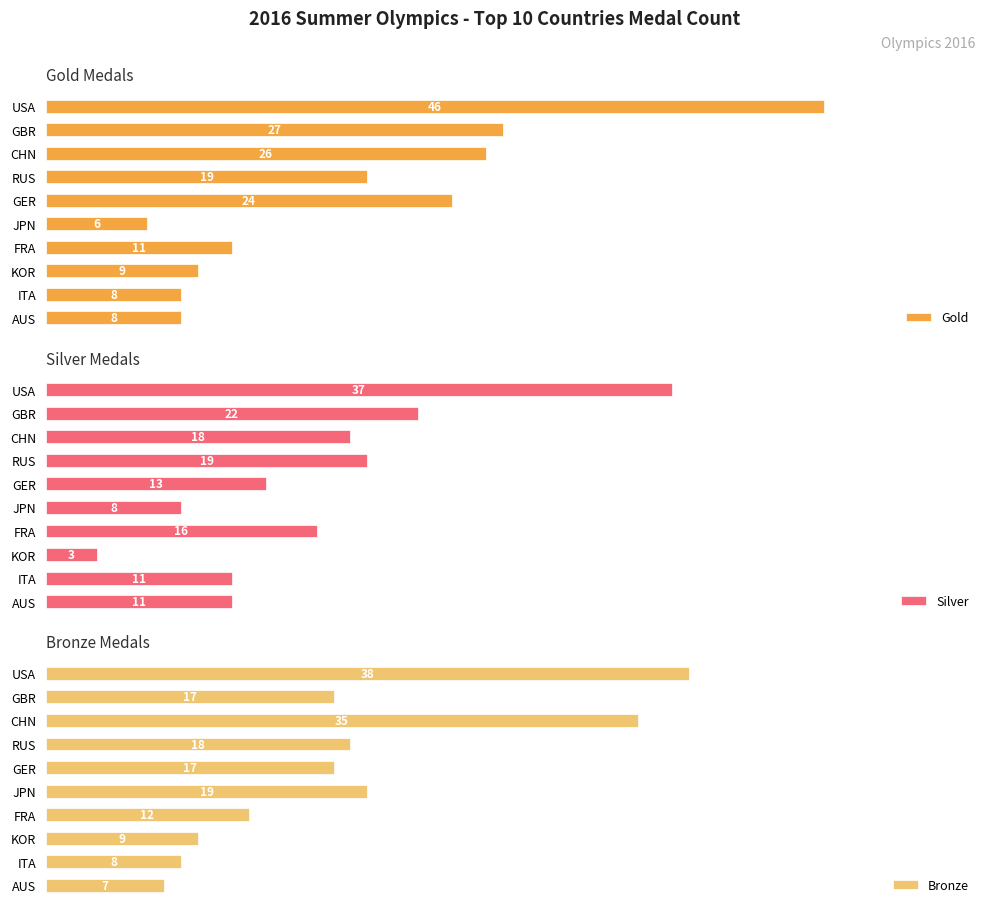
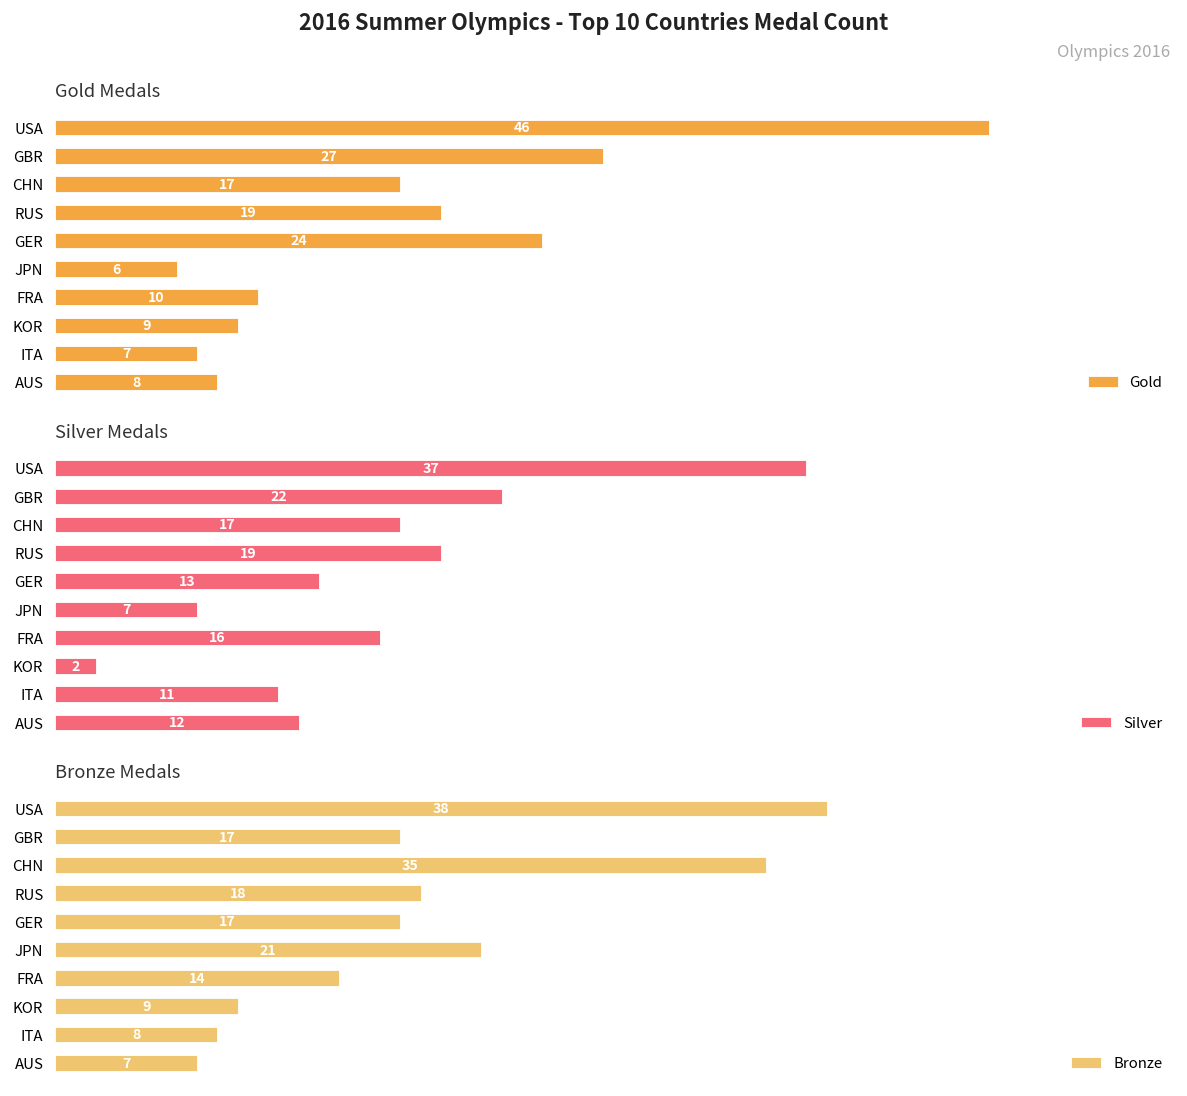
Gold Medals, CHN: 26 -> 17
Gold Medals, FRA: 11 -> 10
Gold Medals, ITA: 8 -> 7
Silver Medals, CHN: 18 -> 17
Silver Medals, JPN: 8 -> 7
Silver Medals, KOR: 3 -> 2
Silver Medals, AUS: 11 -> 12
Bronze Medals, JPN: 19 -> 21
Bronze Medals, FRA: 12 -> 14
